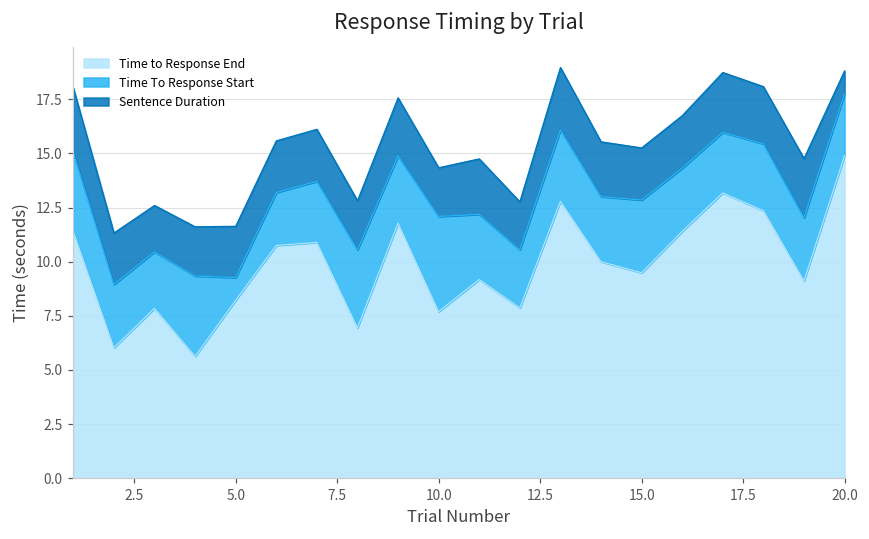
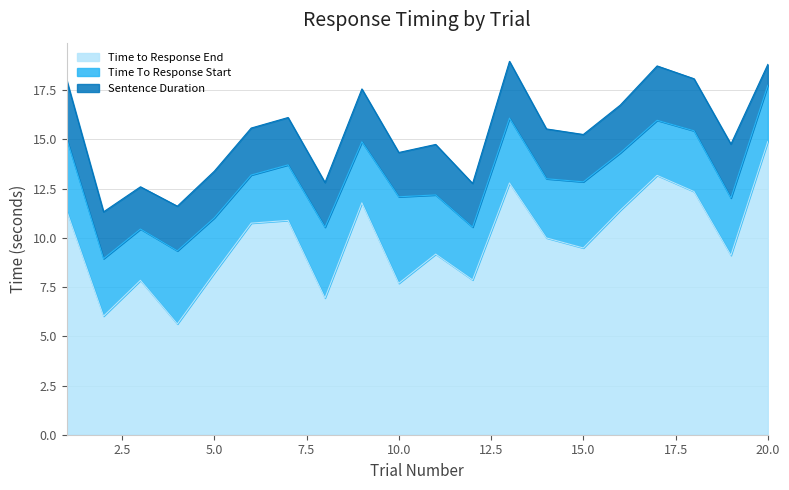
Time To Response Start, 5.0: 1.0 -> 2.8
